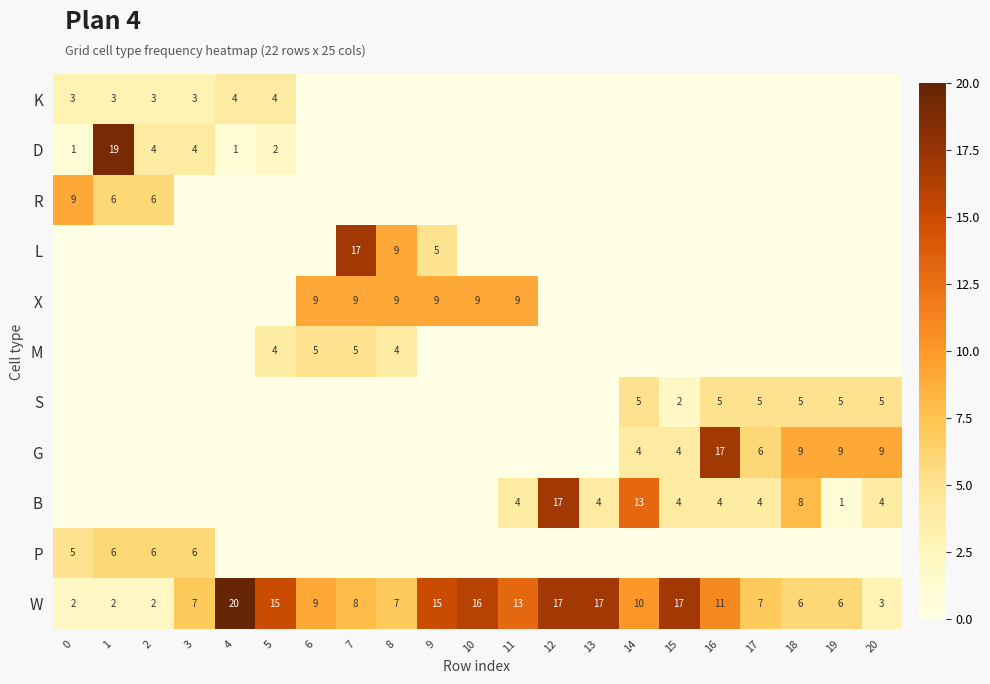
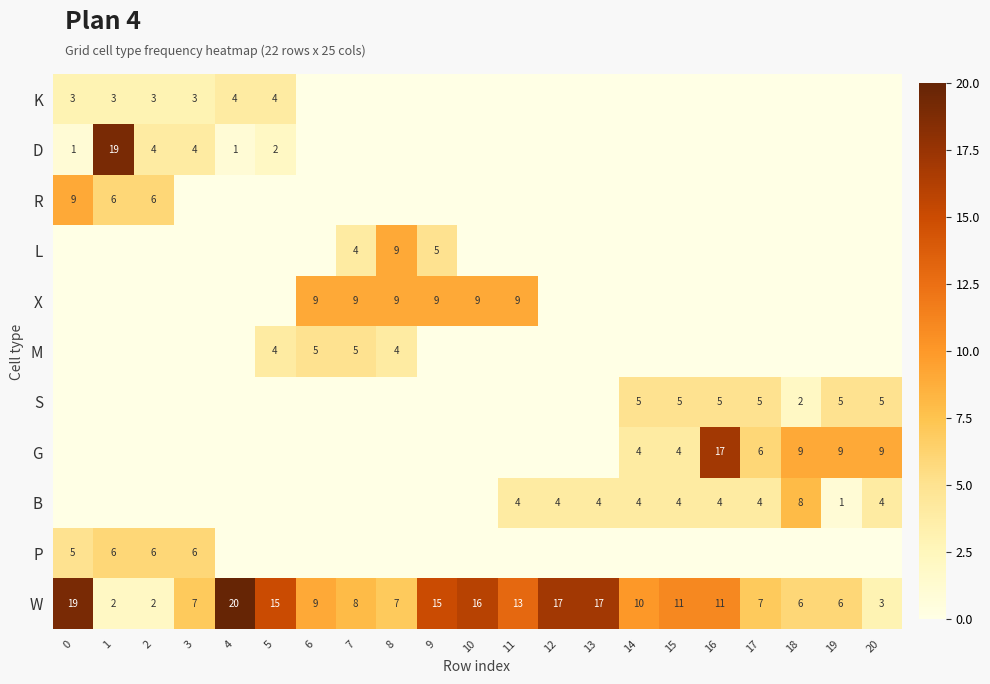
L, 7: 17 -> 4
S, 15: 2 -> 5
S, 18: 5 -> 2
B, 12: 17 -> 4
B, 14: 13 -> 4
W, 0: 2 -> 19
W, 15: 17 -> 11
